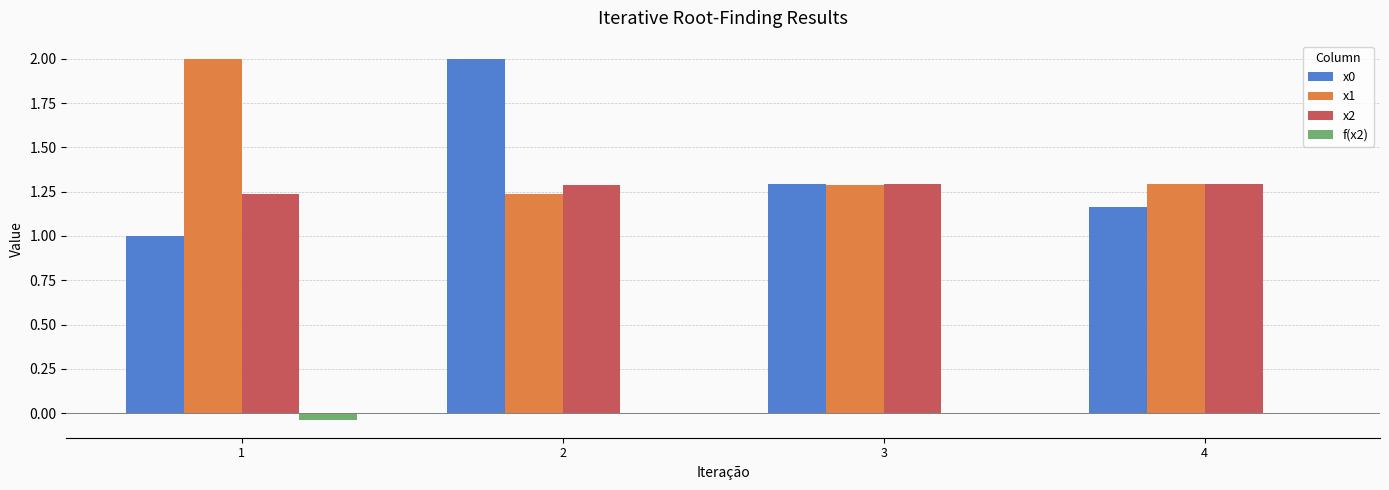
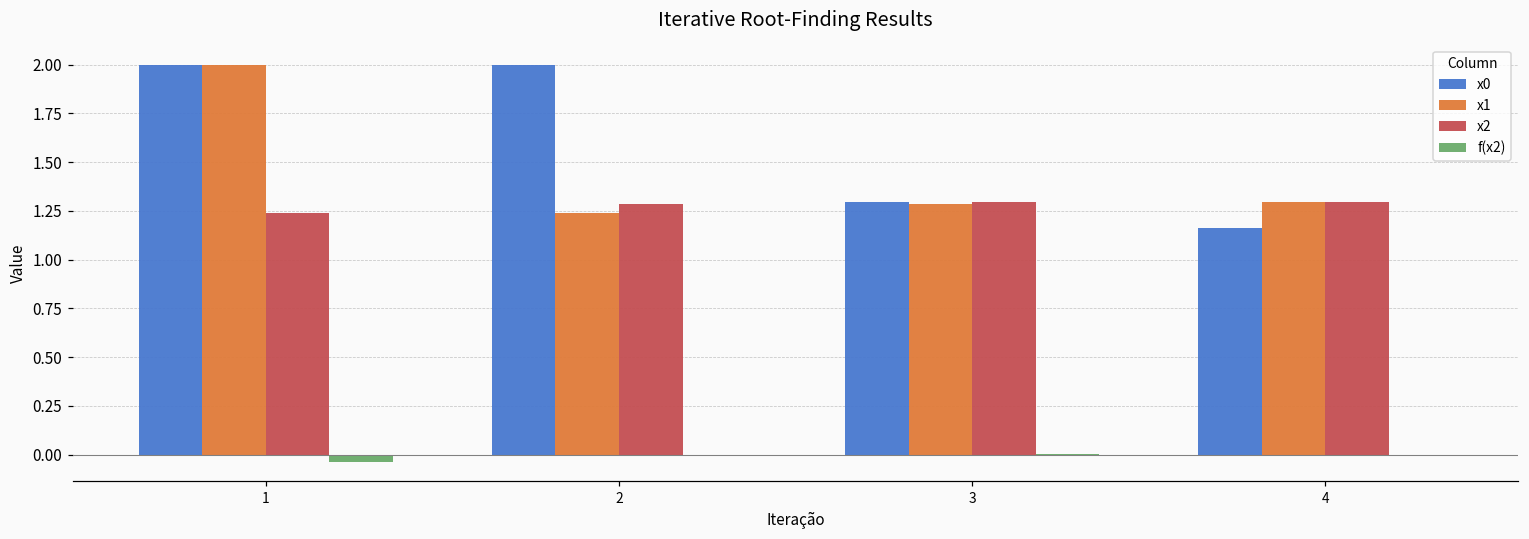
x0, 1: 1 -> 2
